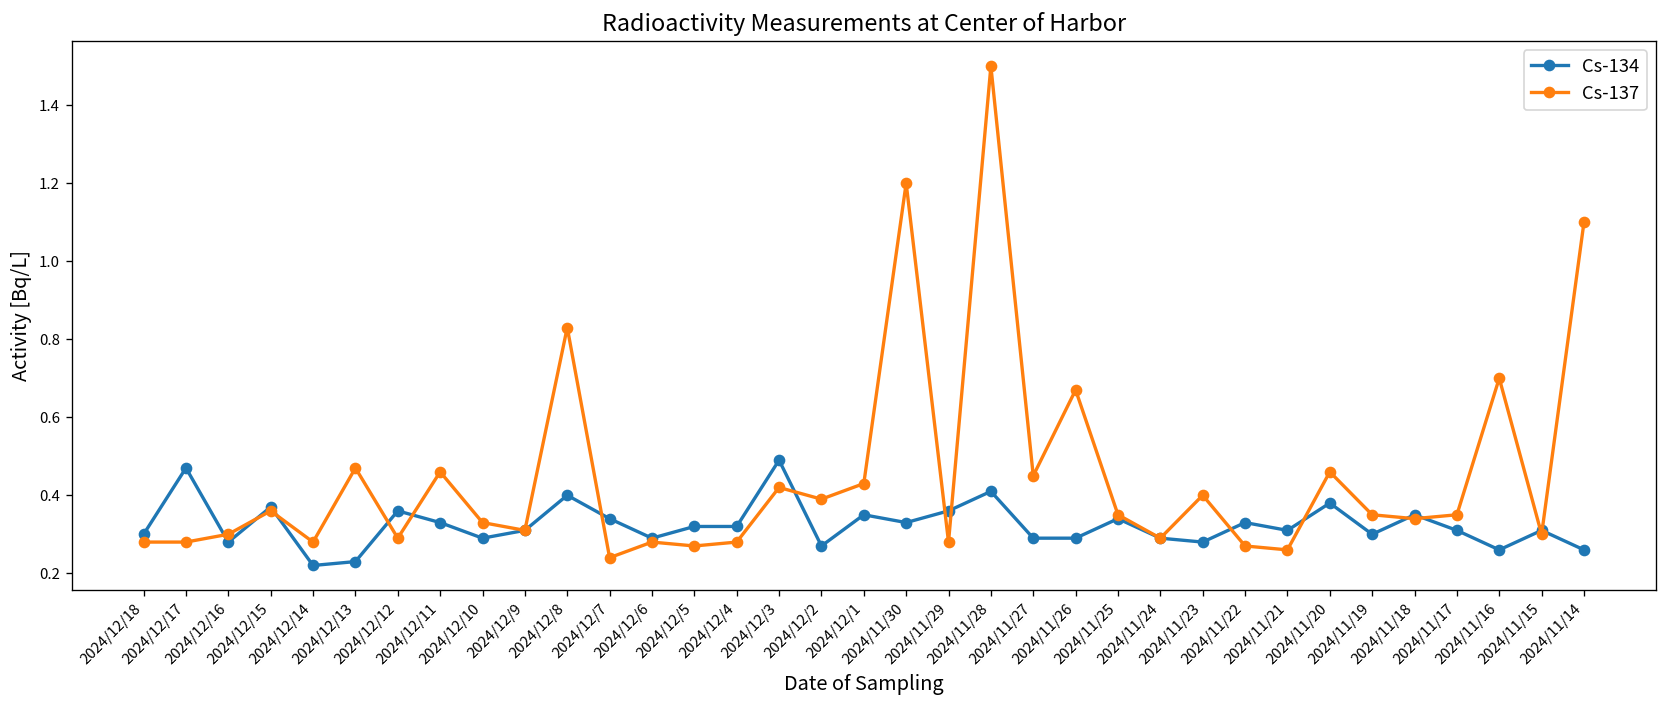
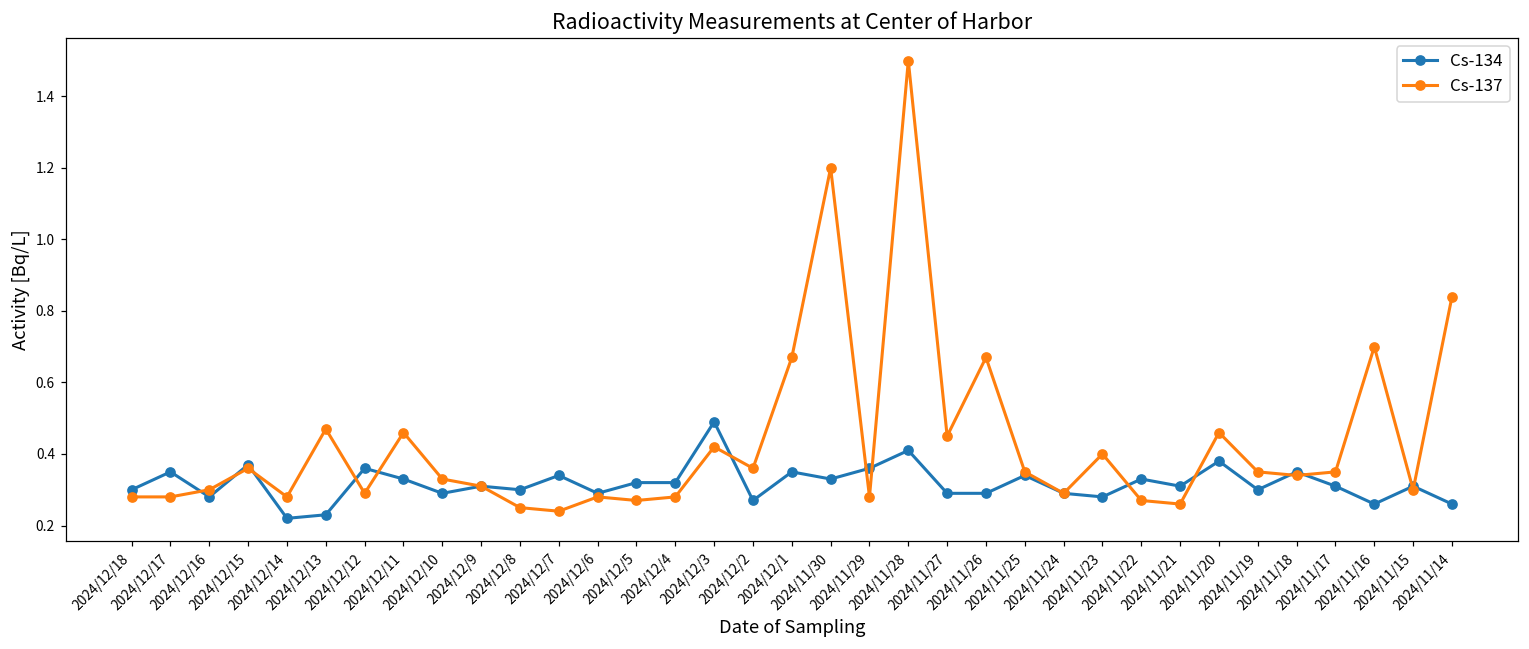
Cs-134, 2024/12/17: 0.47 -> 0.35
Cs-134, 2024/12/8: 0.4 -> 0.3
Cs-137, 2024/12/8: 0.83 -> 0.25
Cs-137, 2024/12/2: 0.39 -> 0.36
Cs-137, 2024/12/1: 0.43 -> 0.67
Cs-137, 2024/11/14: 1.10 -> 0.84
